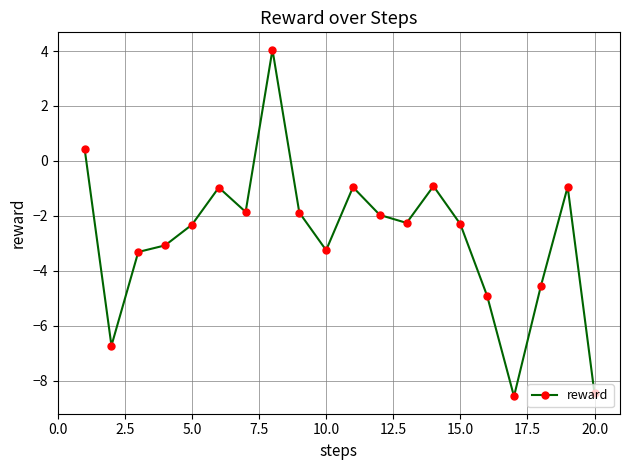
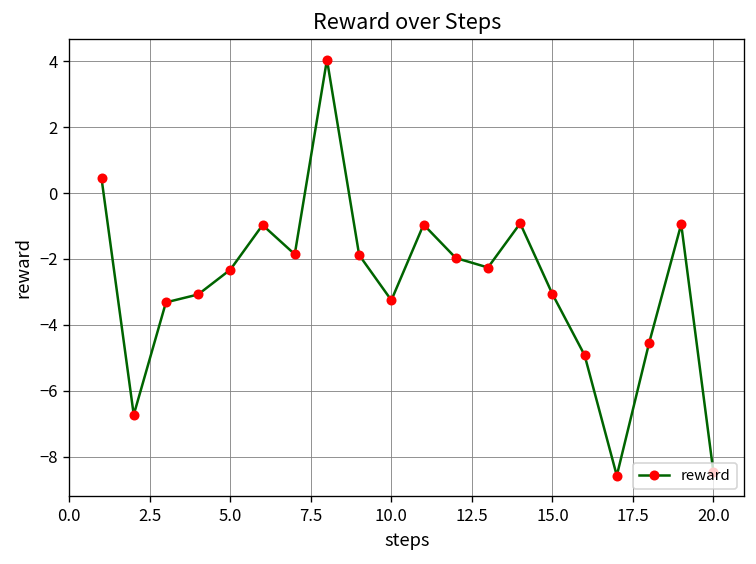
15.0: -2.3 -> -3.1
